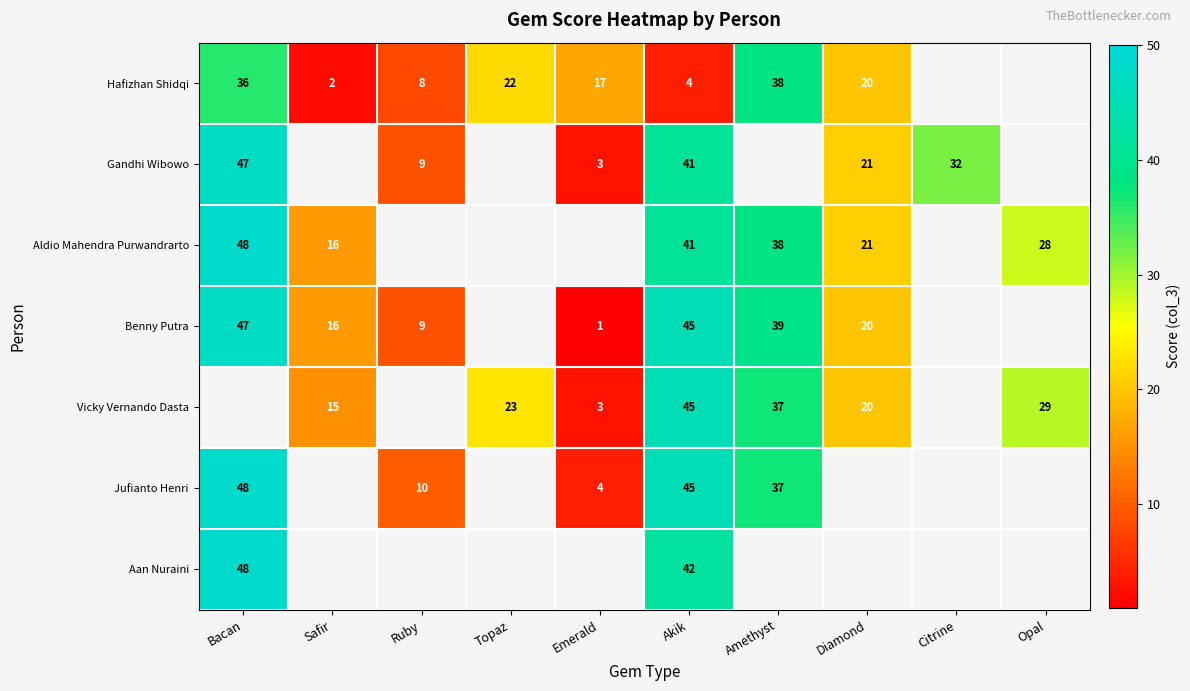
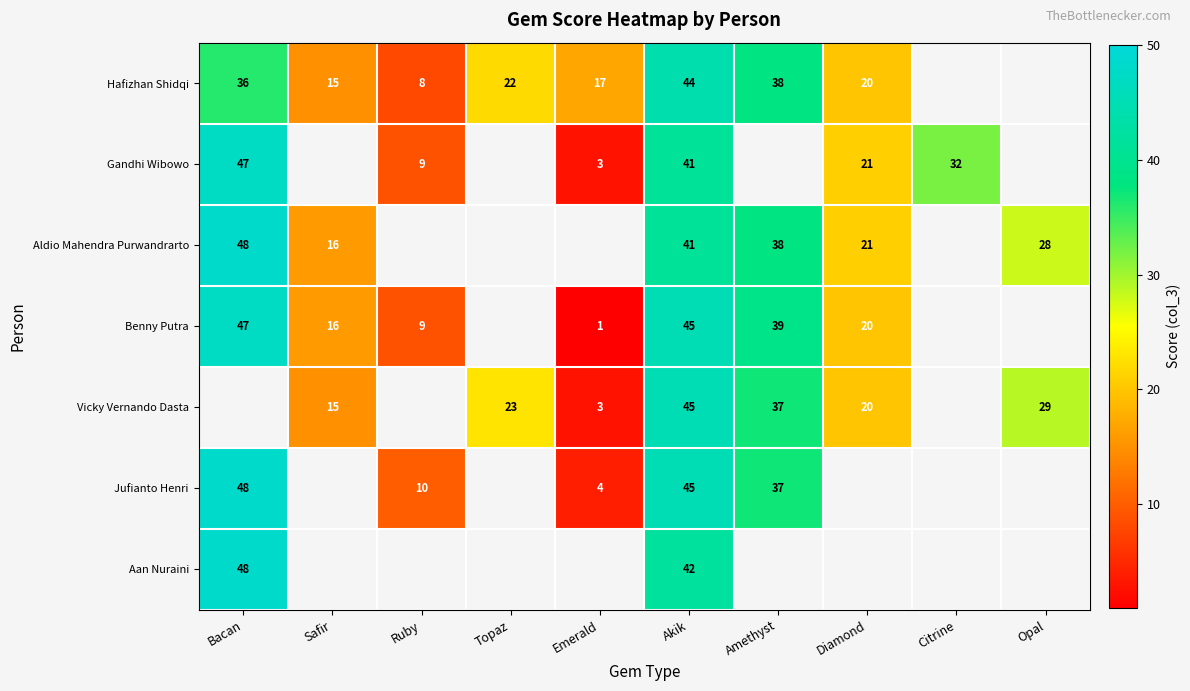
Hafizhan Shidqi, Safir: 2 -> 15
Hafizhan Shidqi, Akik: 4 -> 44
